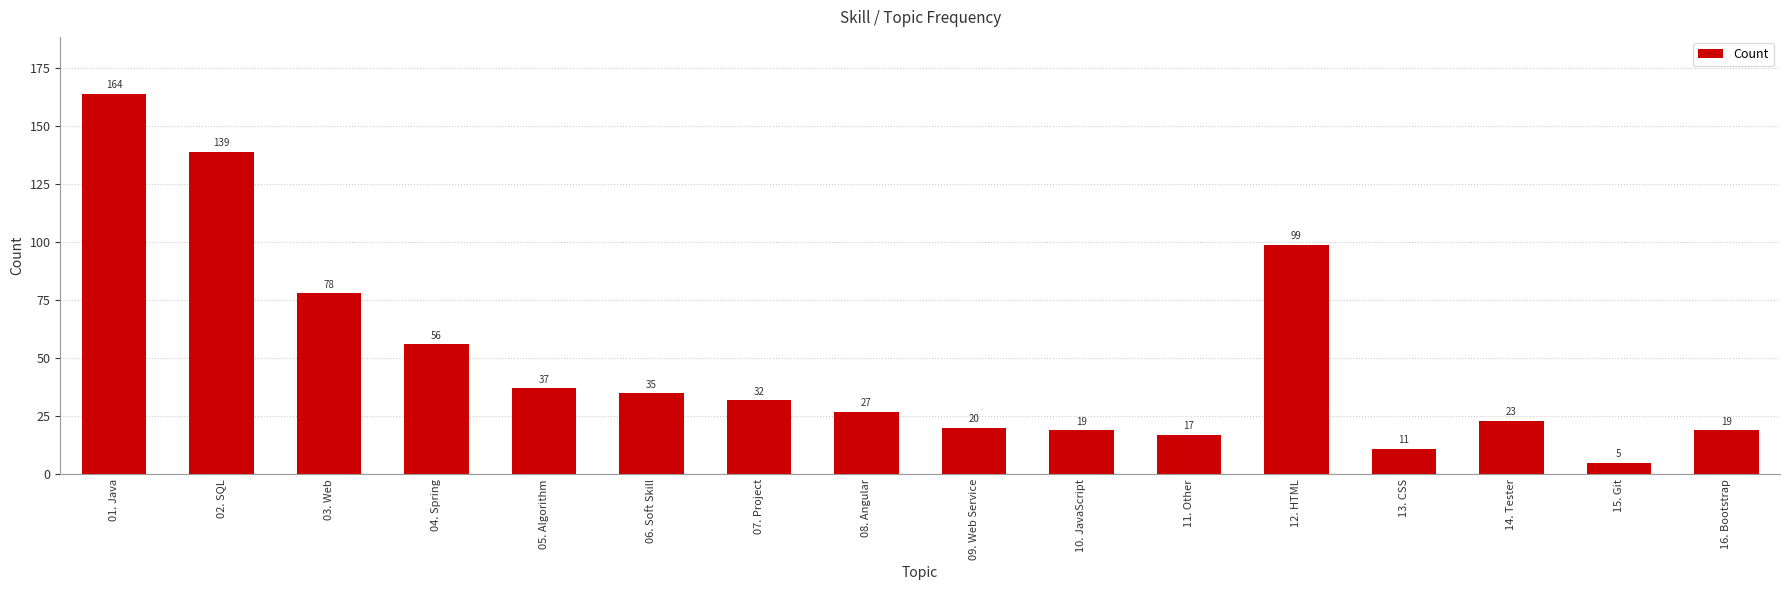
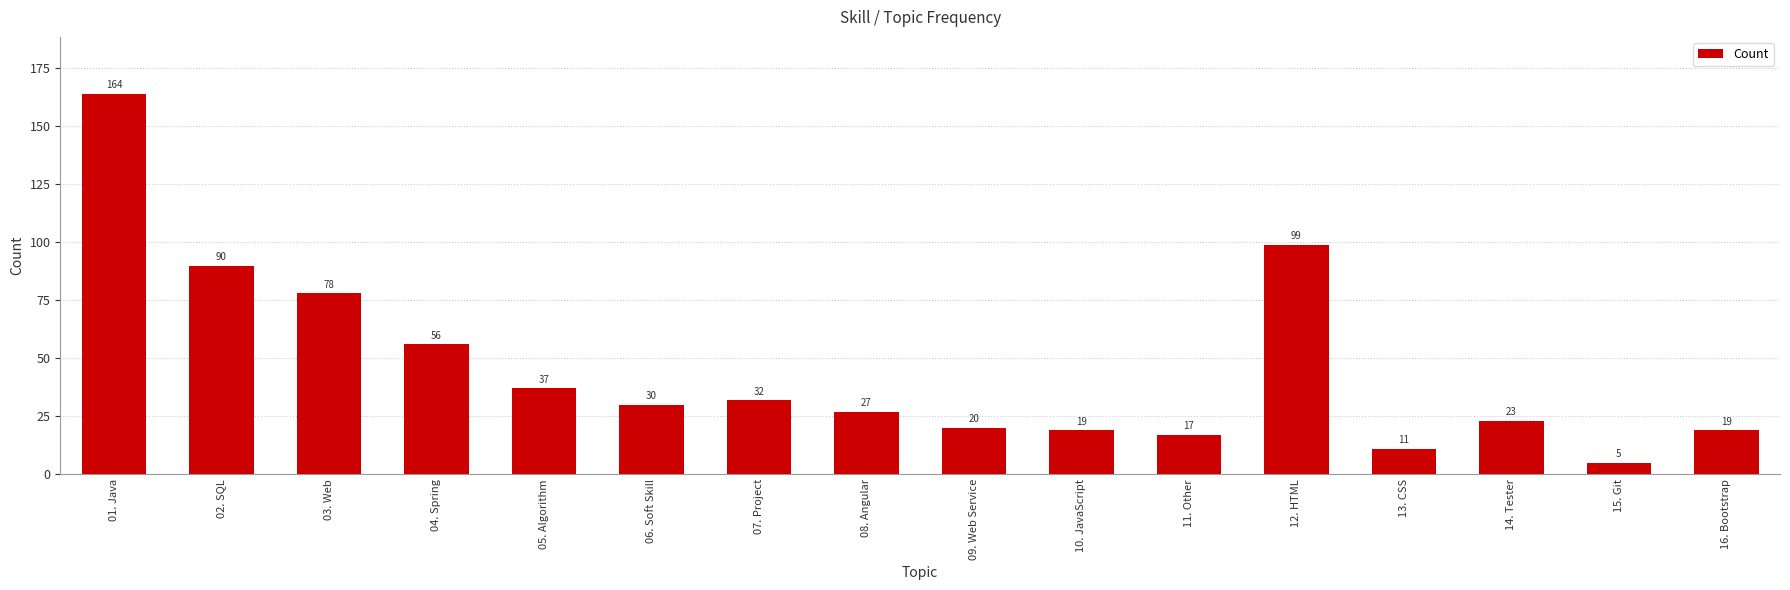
02. SQL: 139 -> 90
06. Soft Skill: 35 -> 30
